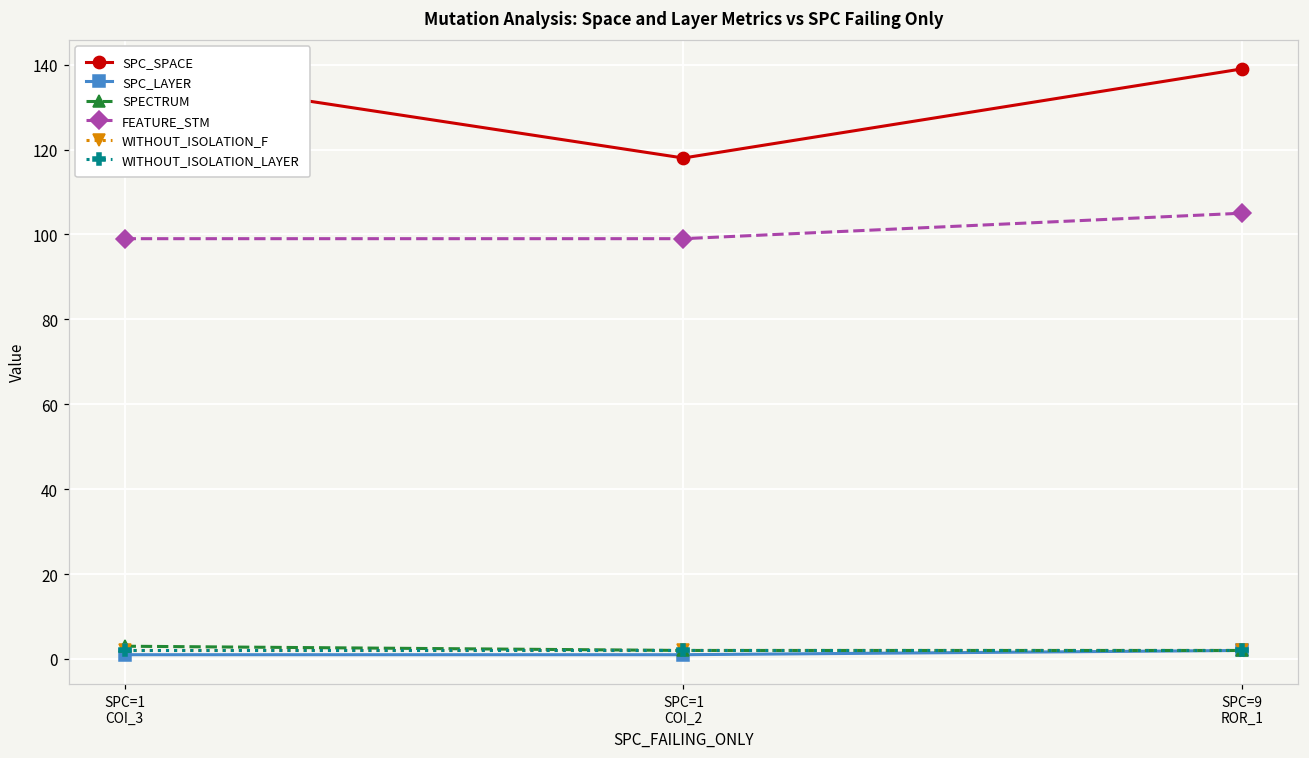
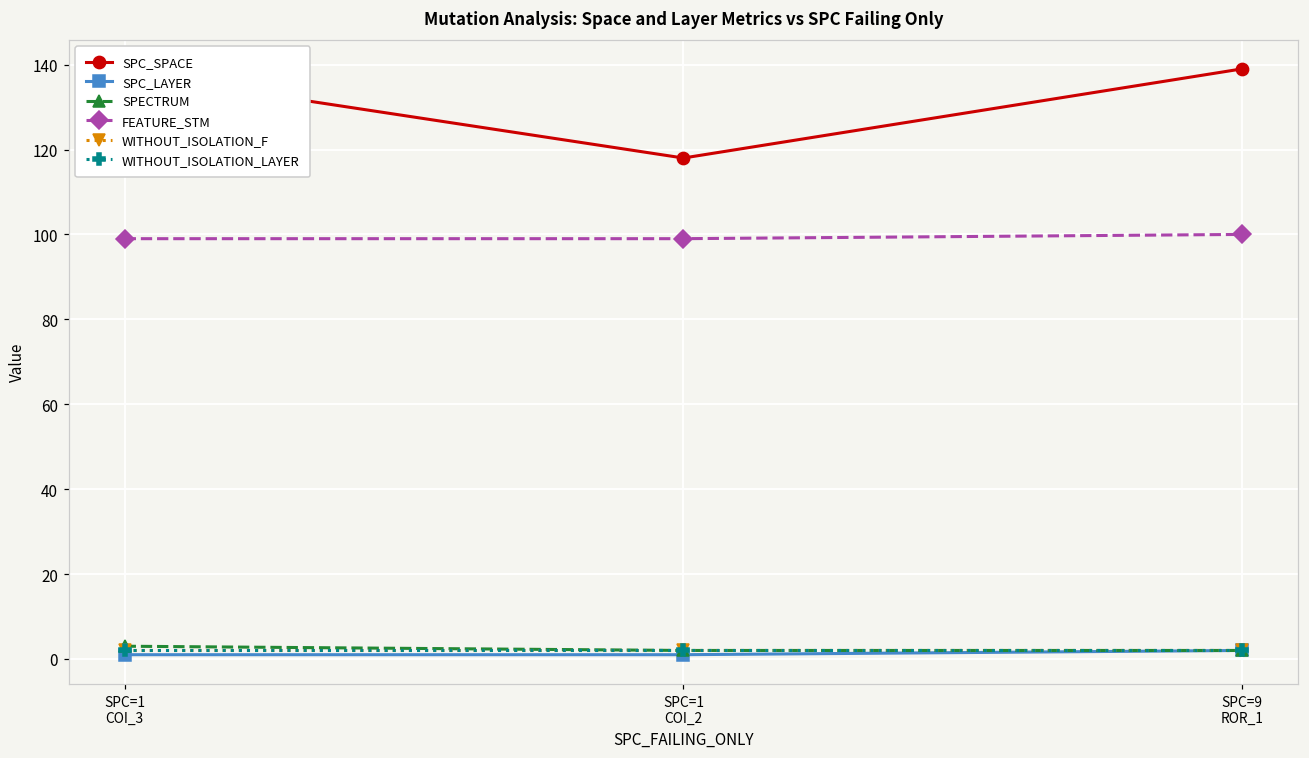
FEATURE_STM, SPC=9 ROR_1: 105 -> 100
